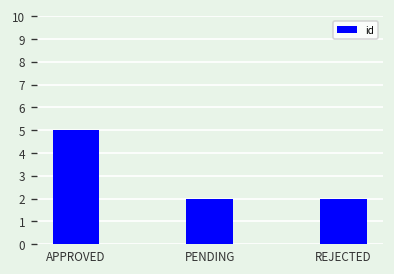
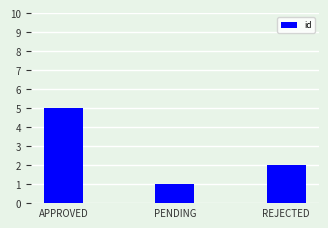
PENDING: 2 -> 1
